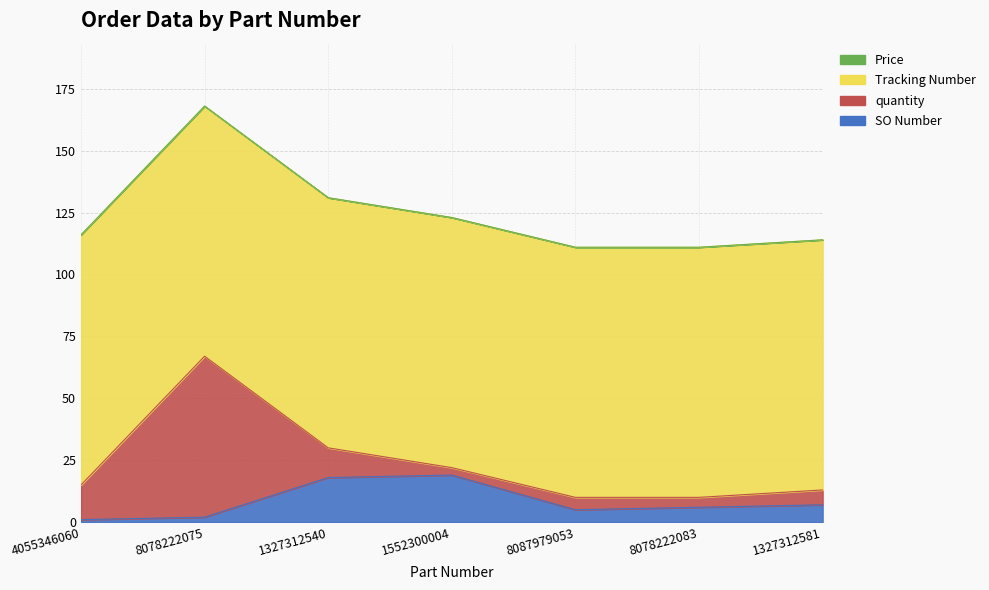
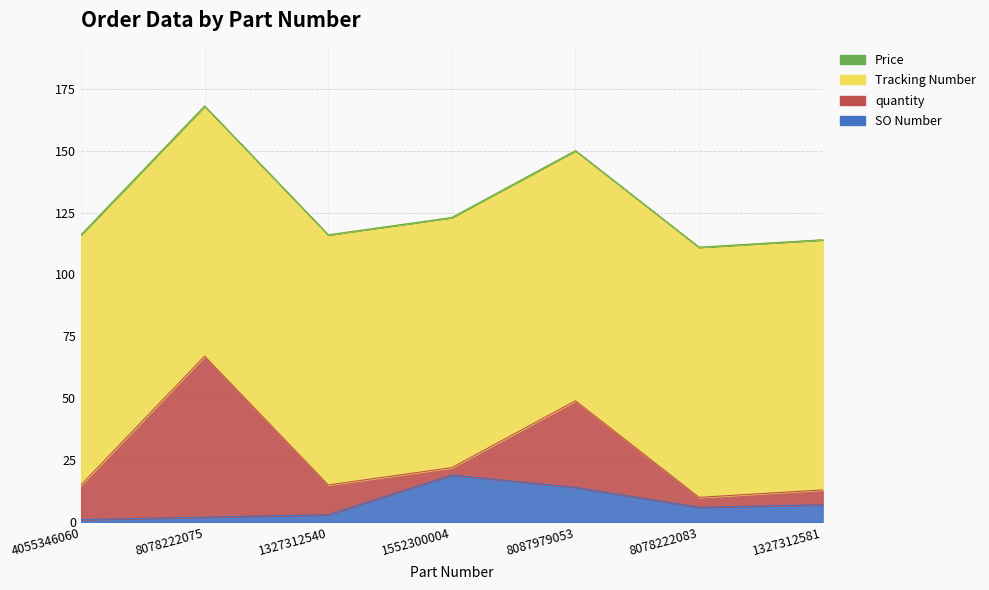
SO Number, 1327312540: 18 -> 3
SO Number, 8087979053: 5 -> 14
quantity, 8087979053: 5 -> 35
